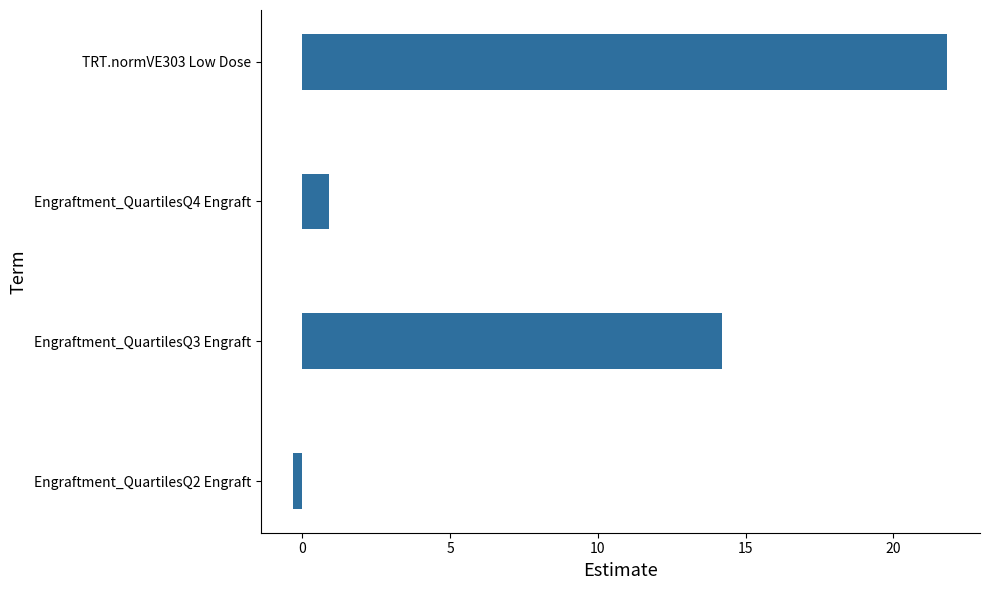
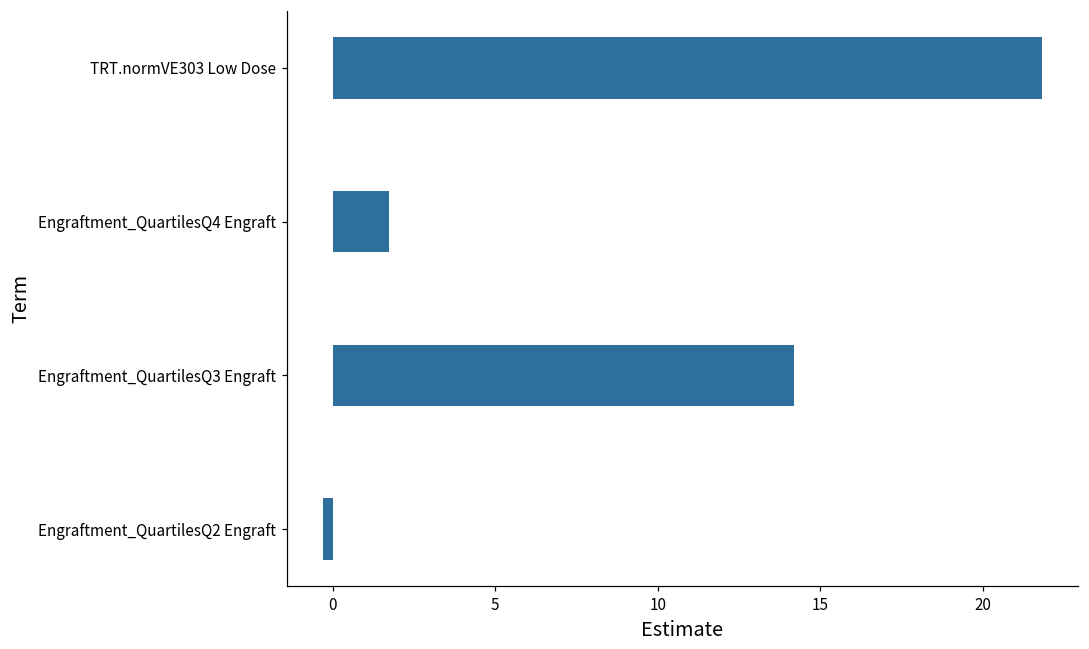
Engraftment_QuartilesQ4 Engraft: 0.9 -> 1.7
